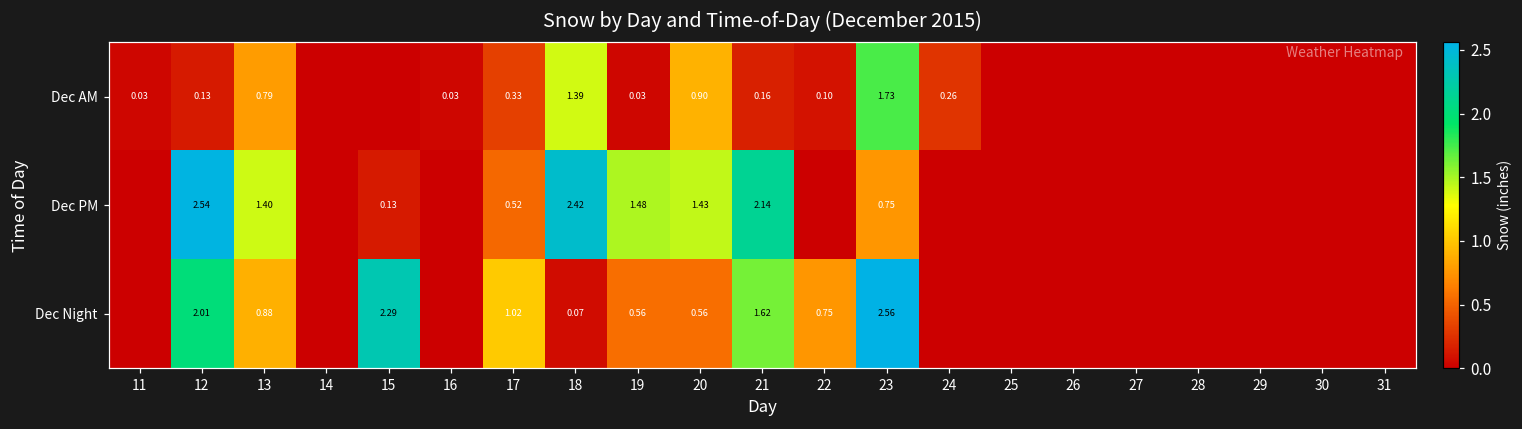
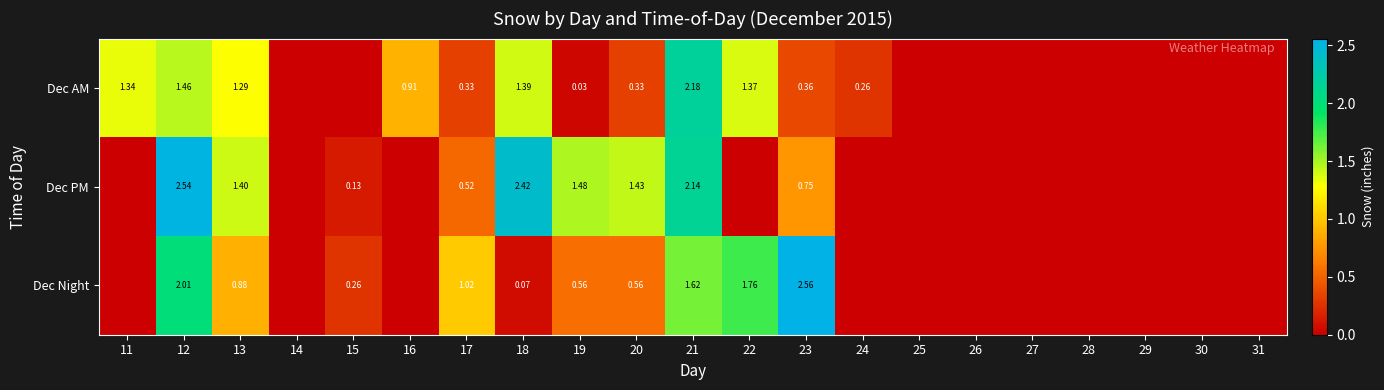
Dec AM, 11: 0.03 -> 1.34
Dec AM, 12: 0.13 -> 1.46
Dec AM, 13: 0.79 -> 1.29
Dec AM, 16: 0.03 -> 0.91
Dec AM, 20: 0.90 -> 0.33
Dec AM, 21: 0.16 -> 2.18
Dec AM, 22: 0.10 -> 1.37
Dec AM, 23: 1.73 -> 0.36
Dec Night, 15: 2.29 -> 0.26
Dec Night, 22: 0.75 -> 1.76
